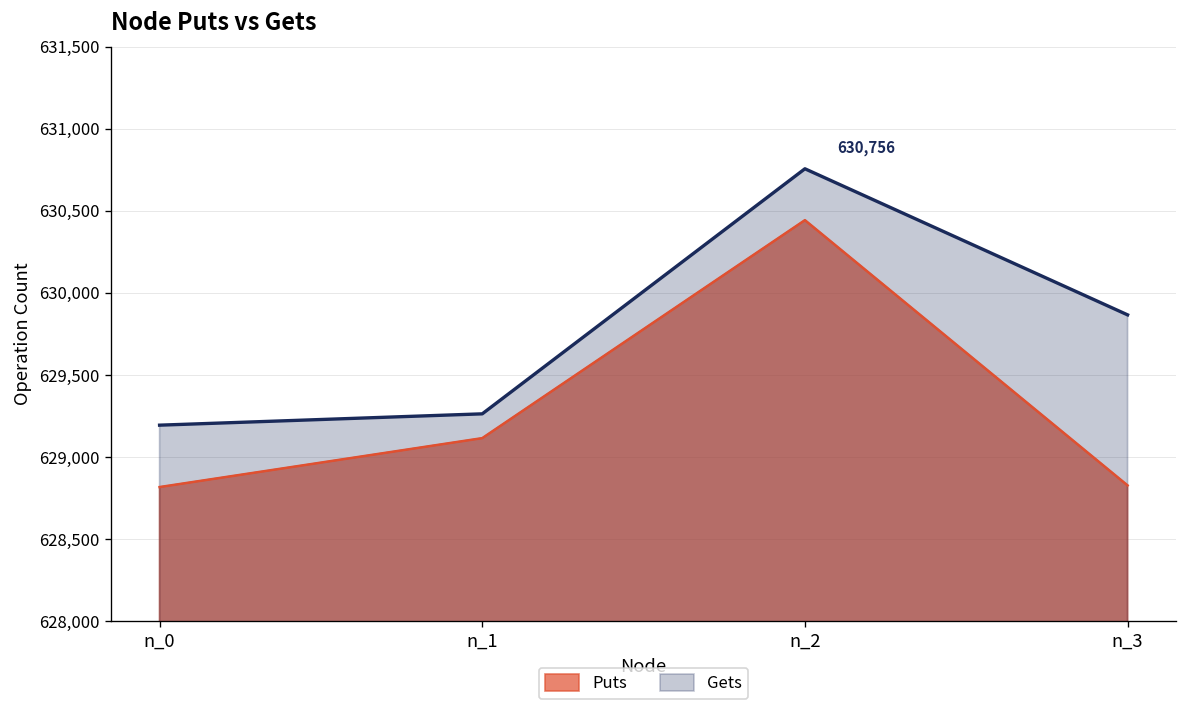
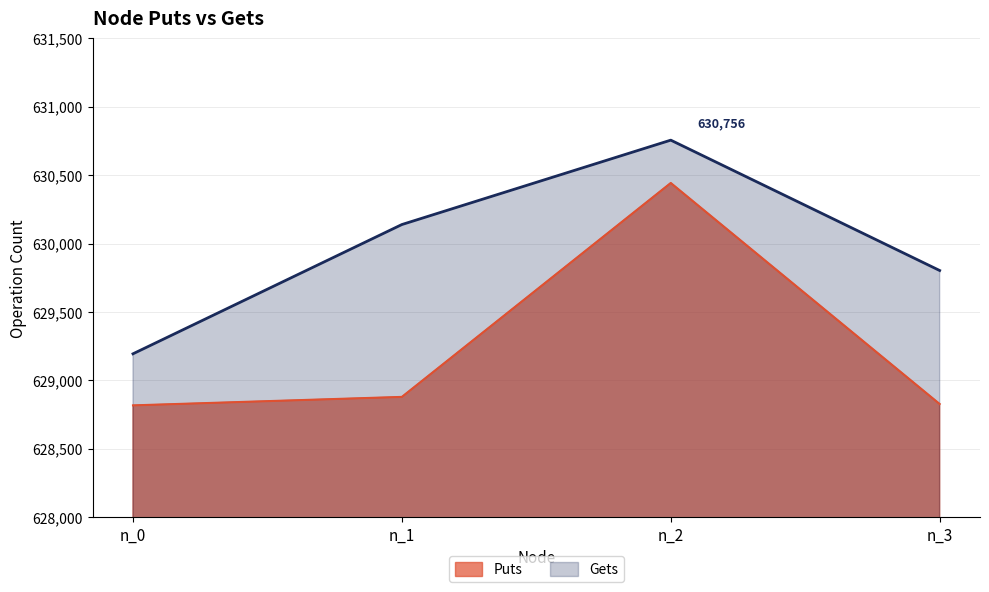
Puts, n_1: 629,120 -> 628,880
Gets, n_1: 629,260 -> 630,140
Gets, n_3: 629,870 -> 629,800
